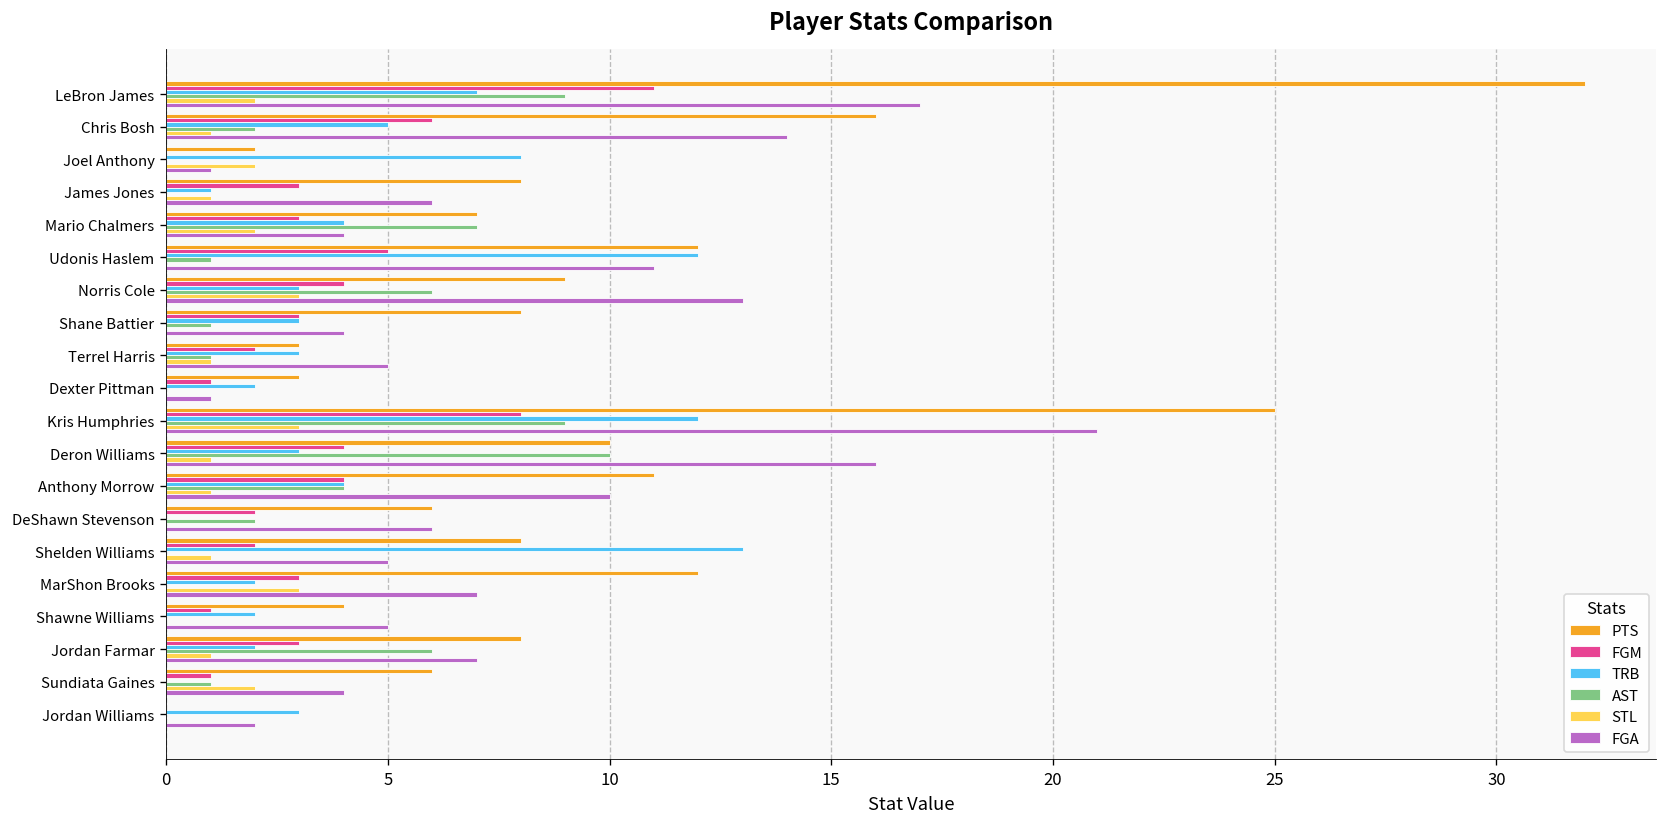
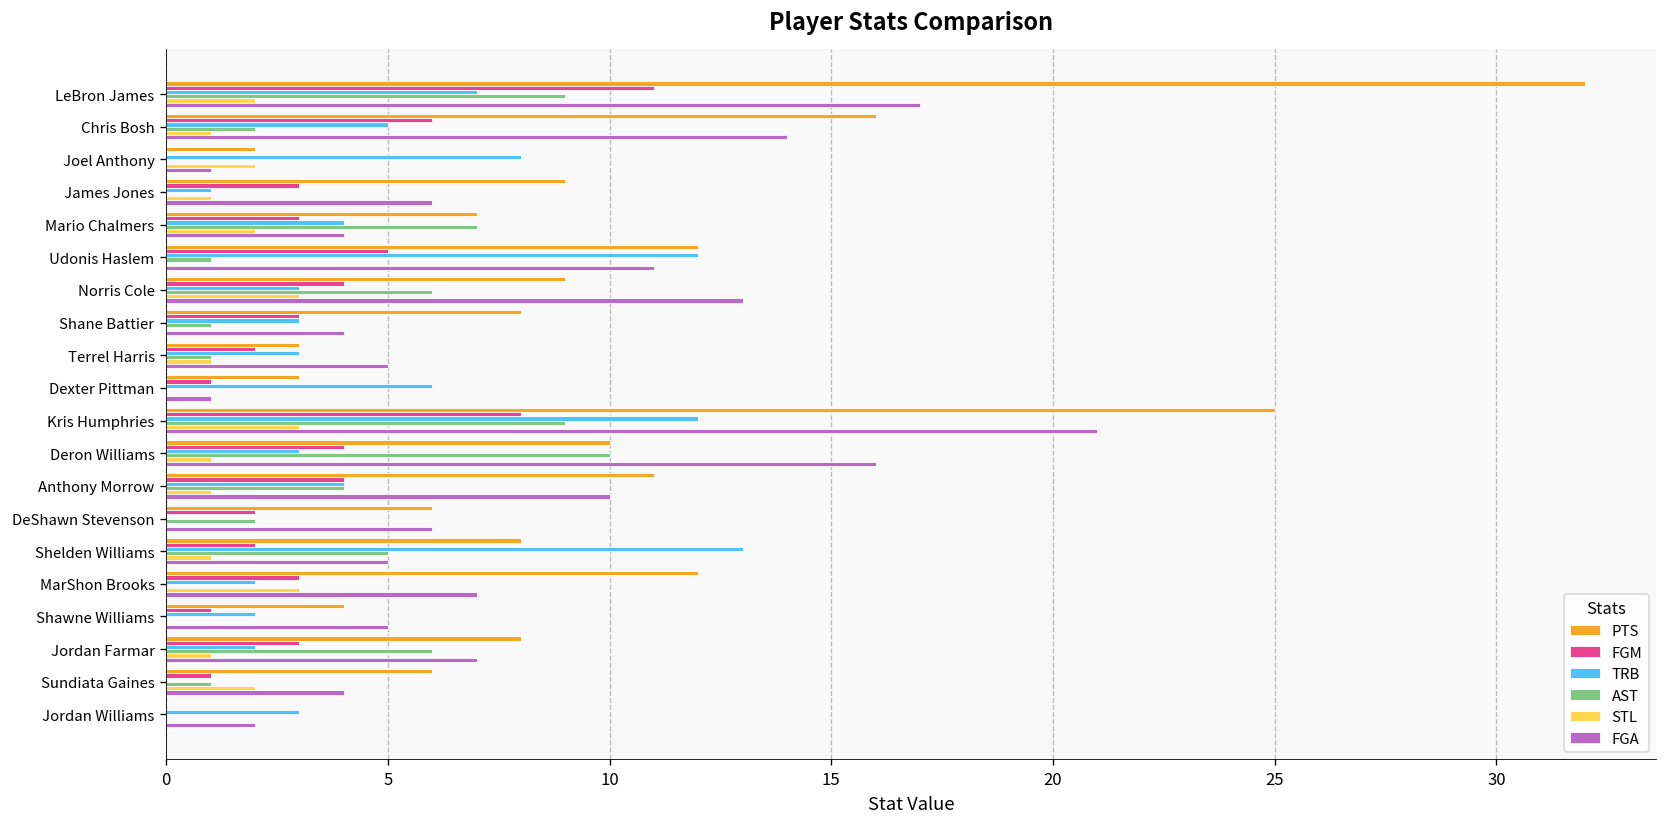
PTS, James Jones: 8 -> 9
TRB, Dexter Pittman: 2 -> 6
AST, Shelden Williams: 0 -> 5
